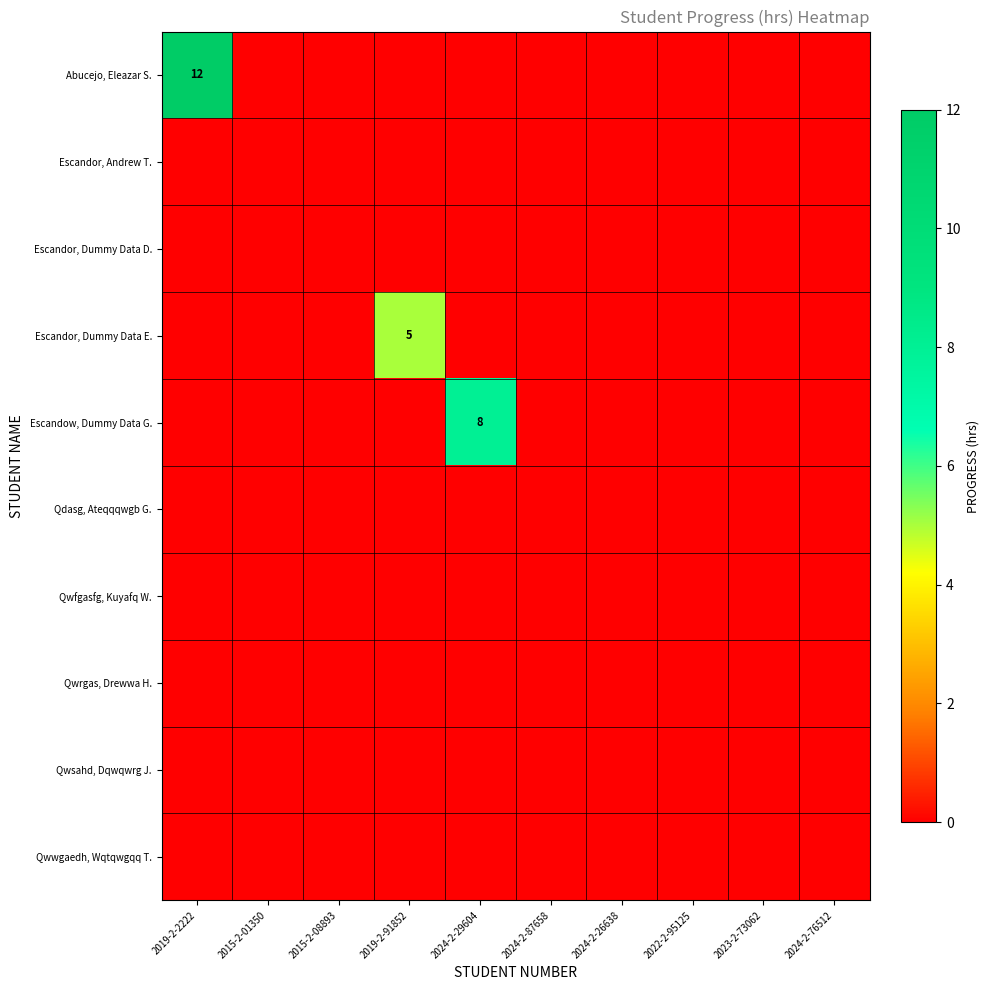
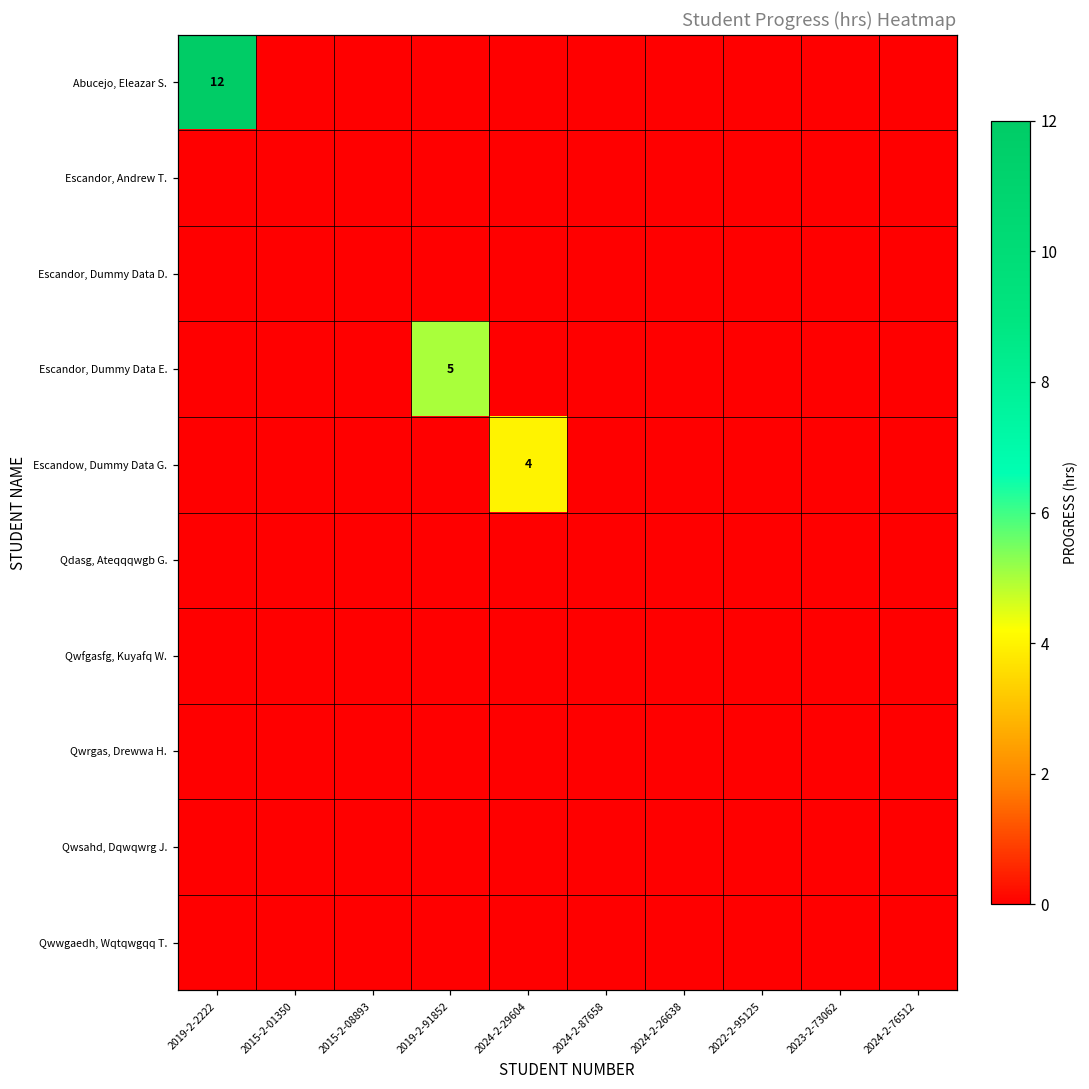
Escandow, Dummy Data G., 2024-2-29604: 8 -> 4
